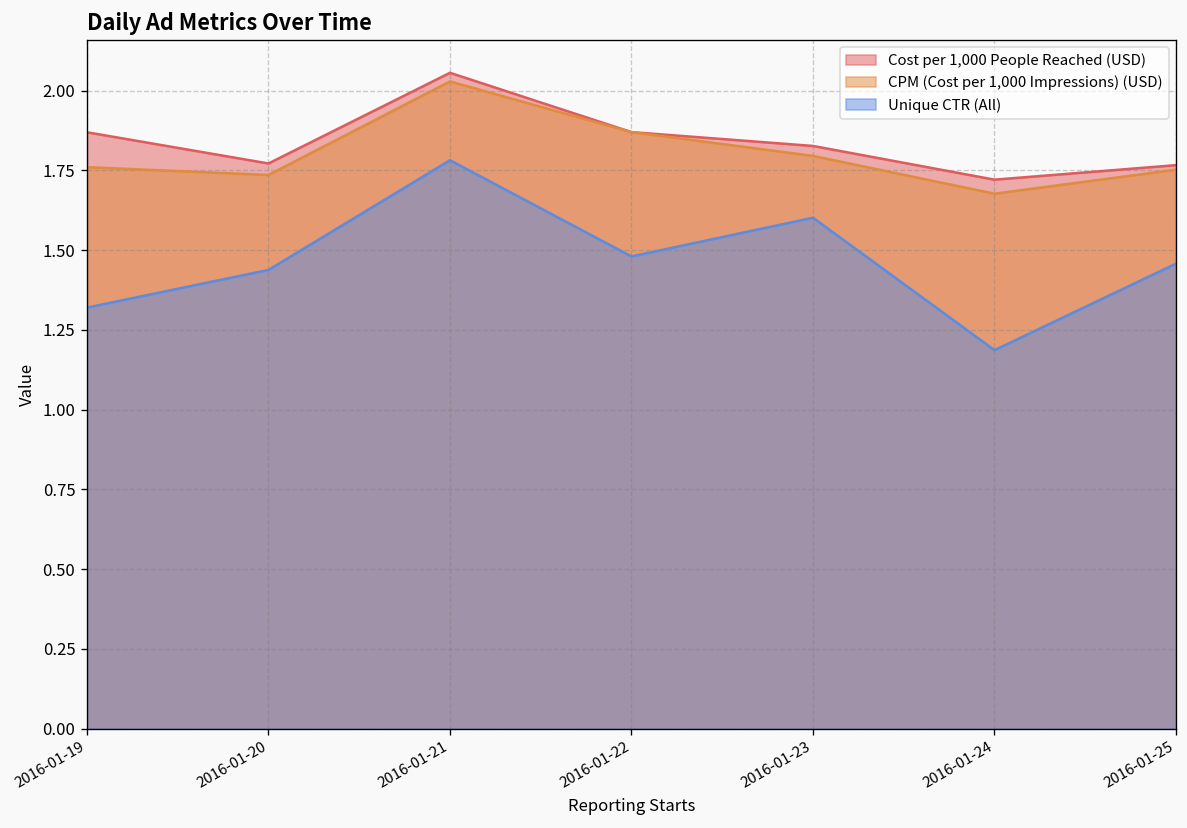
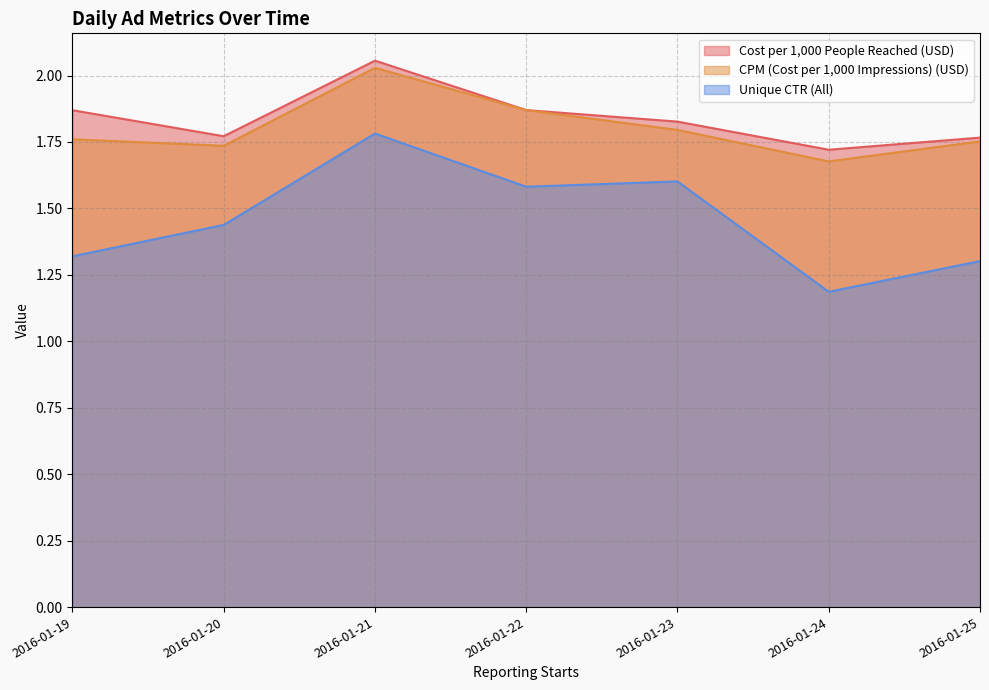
Unique CTR (All), 2016-01-22: 1.48 -> 1.58
Unique CTR (All), 2016-01-25: 1.46 -> 1.30
